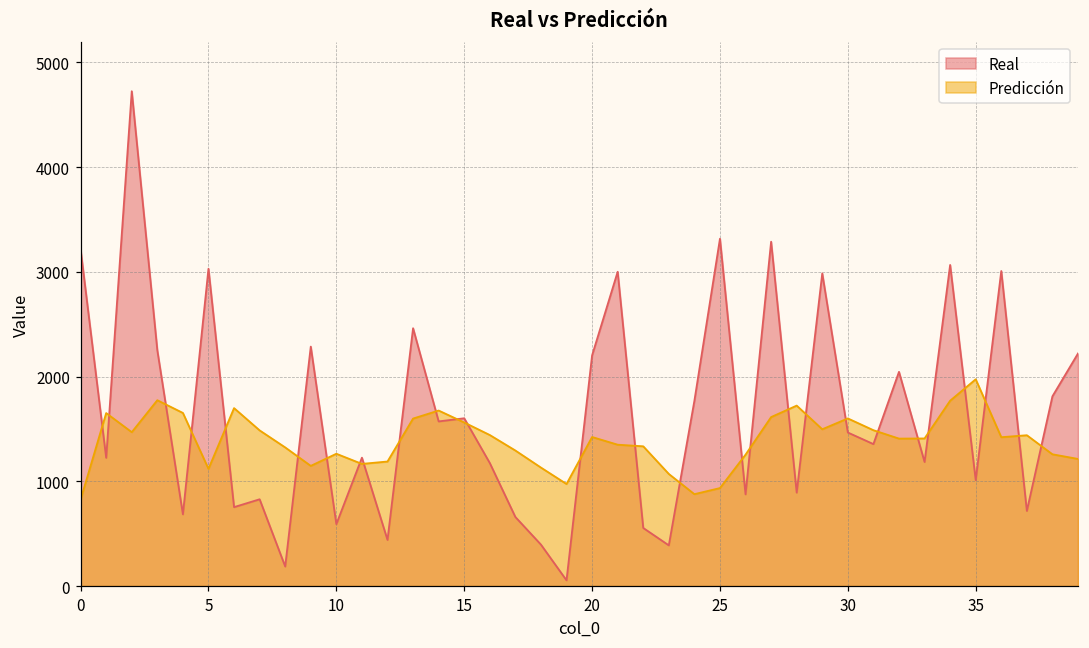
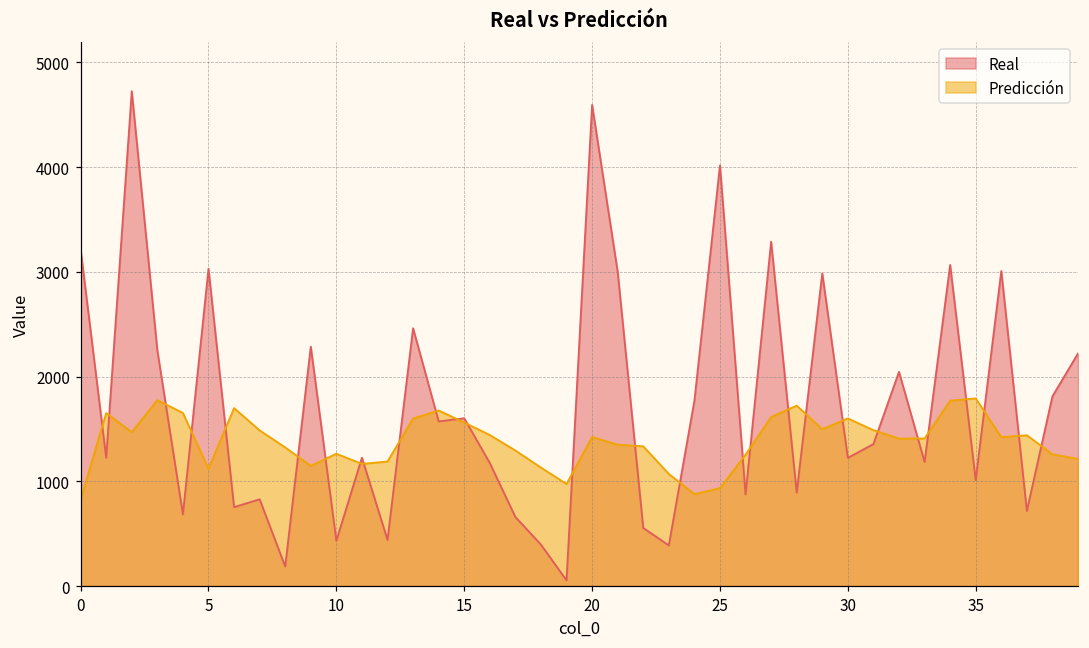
Real, 10: 600 -> 400
Real, 20: 2200 -> 4600
Real, 25: 3300 -> 4000
Real, 30: 1500 -> 1200
Predicción, 35: 2000 -> 1800
